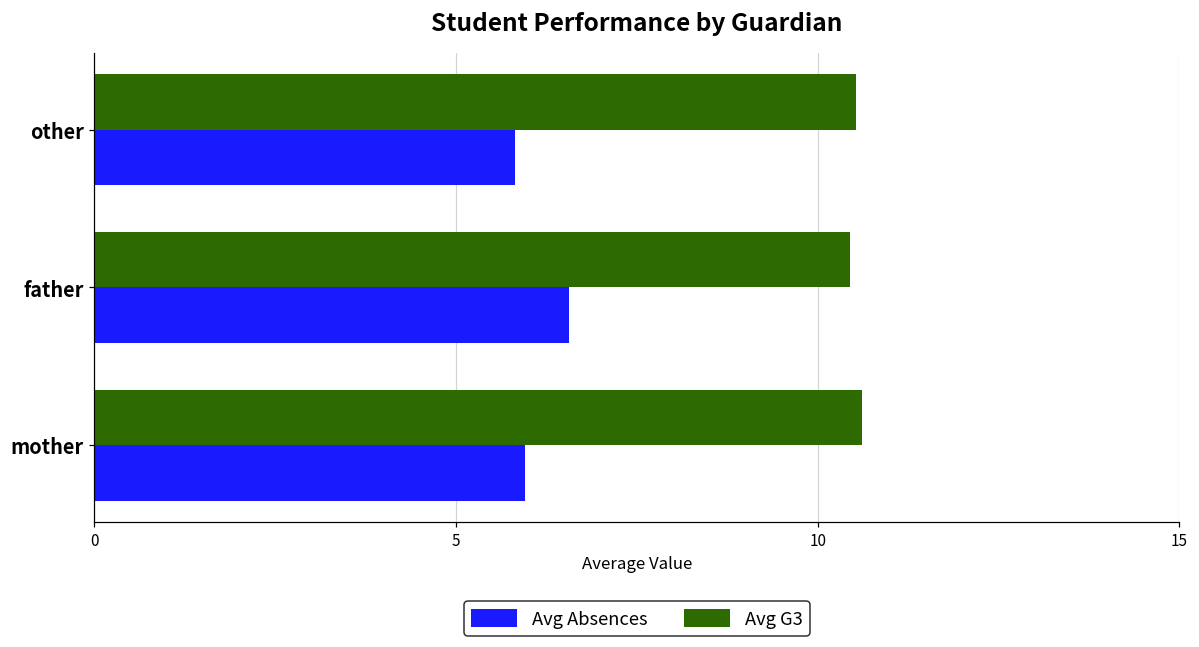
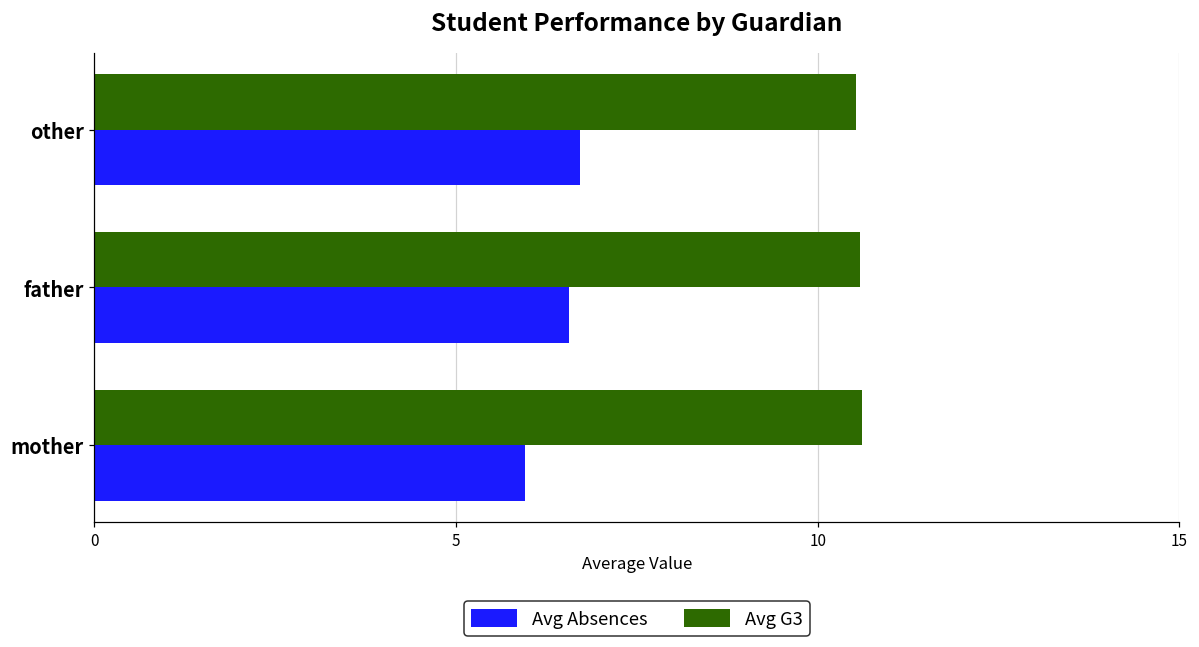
Avg Absences, other: 5.8 -> 6.7
Avg G3, father: 10.4 -> 10.6
